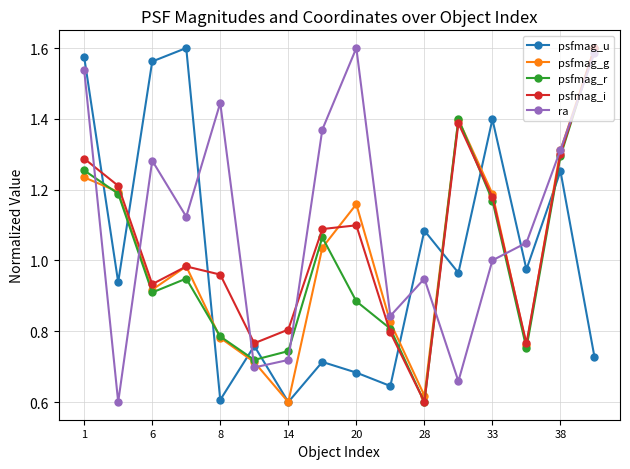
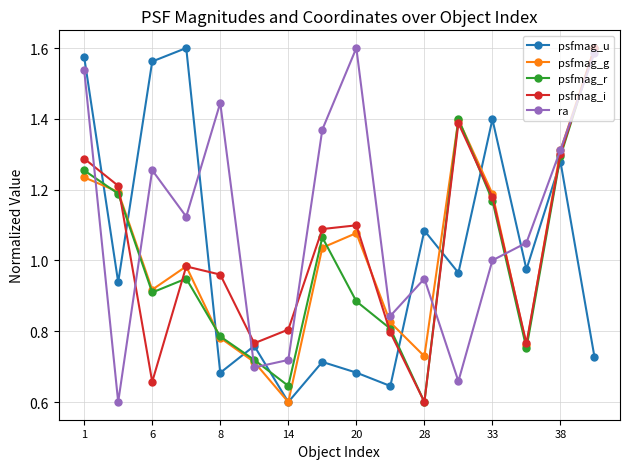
psfmag_i, 6: 0.93 -> 0.66
ra, 6: 1.28 -> 1.25
psfmag_u, 8: 0.61 -> 0.68
psfmag_r, 14: 0.74 -> 0.65
psfmag_g, 20: 1.16 -> 1.08
psfmag_g, 28: 0.62 -> 0.73
psfmag_u, 38: 1.25 -> 1.28
